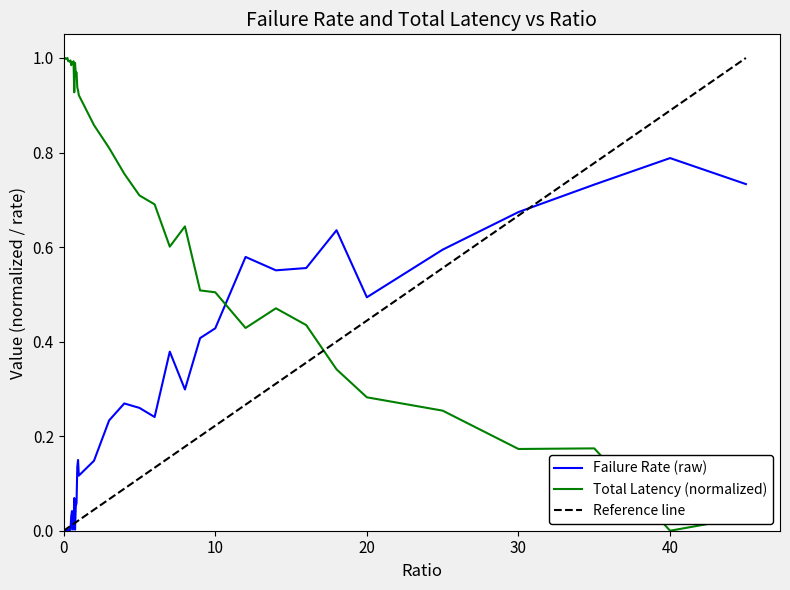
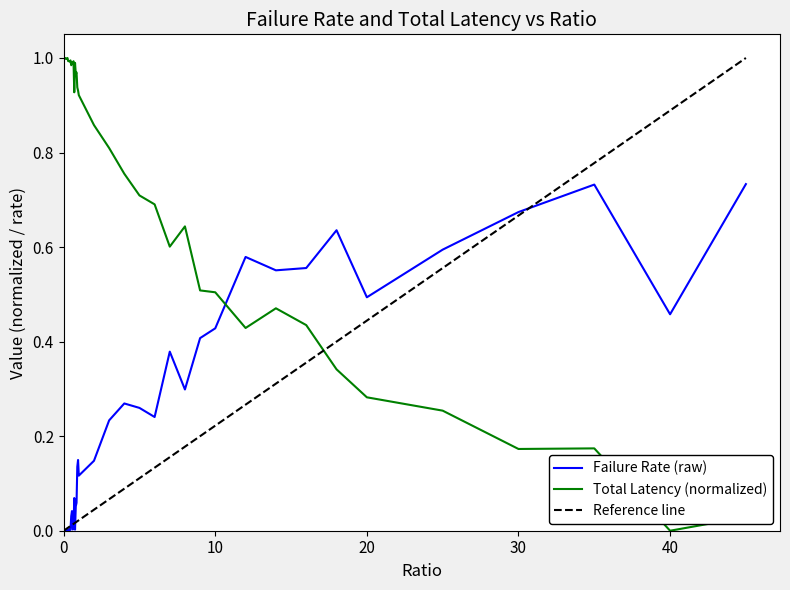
Failure Rate (raw), 40: 0.79 -> 0.46
